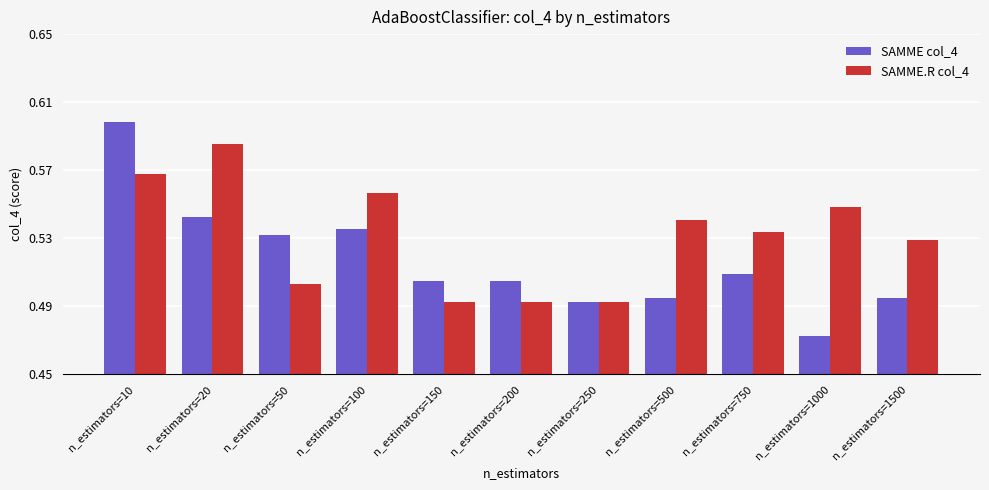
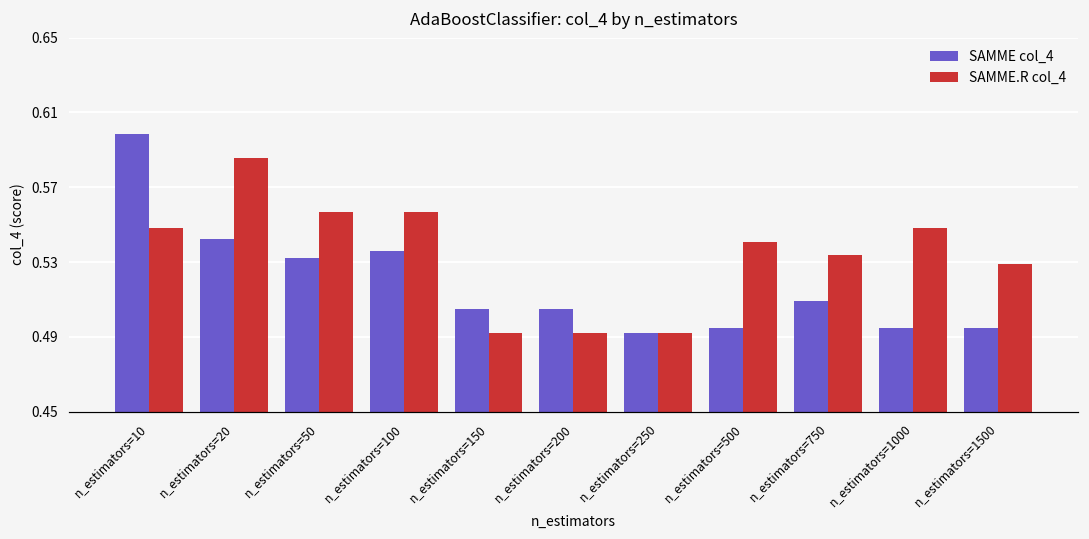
SAMME.R col_4, n_estimators=10: 0.568 -> 0.548
SAMME.R col_4, n_estimators=50: 0.503 -> 0.557
SAMME col_4, n_estimators=1000: 0.473 -> 0.495
